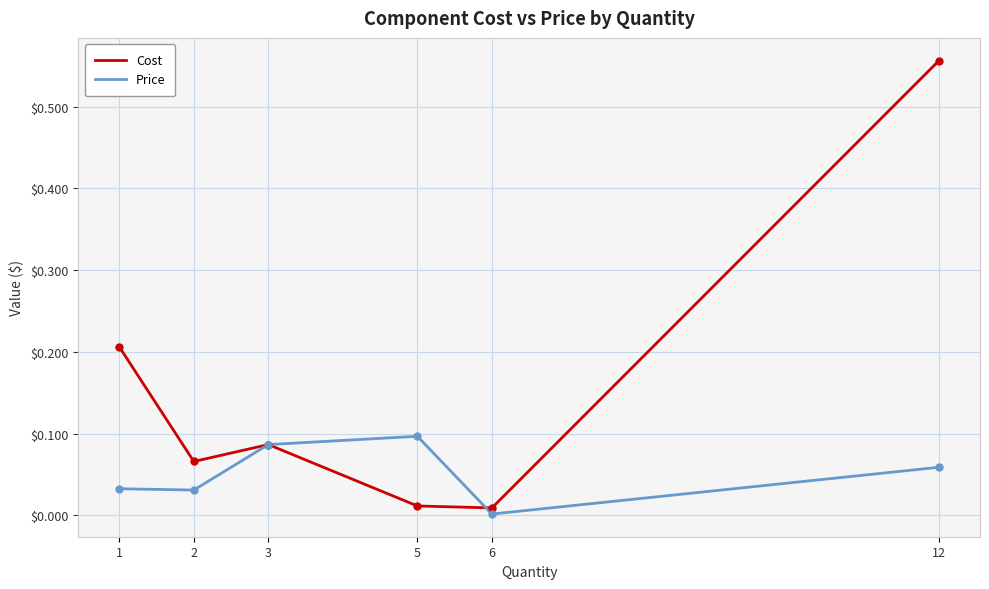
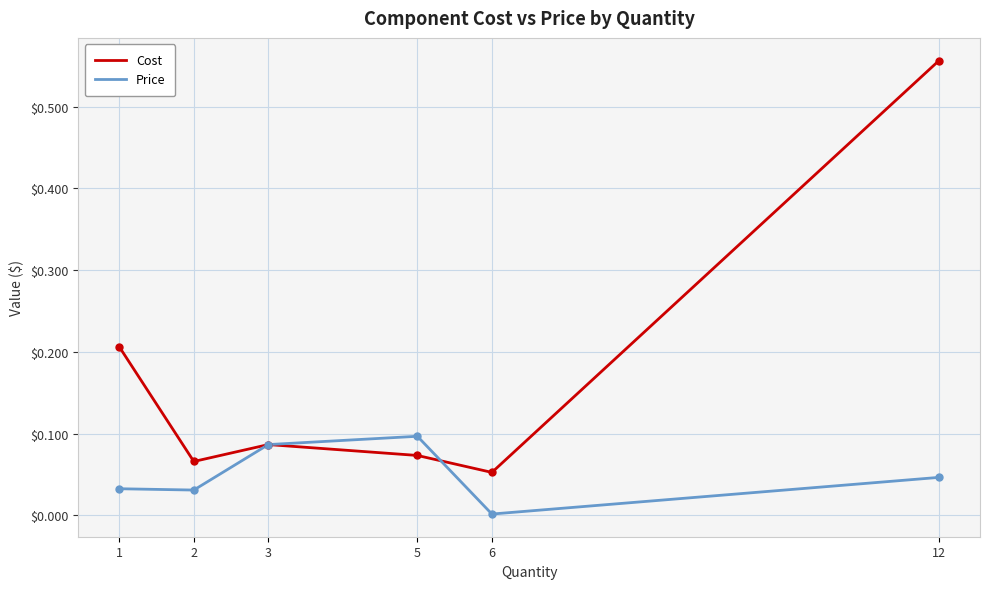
Cost, 5: $0.01 -> $0.07
Cost, 6: $0.01 -> $0.05
Price, 12: $0.06 -> $0.05
